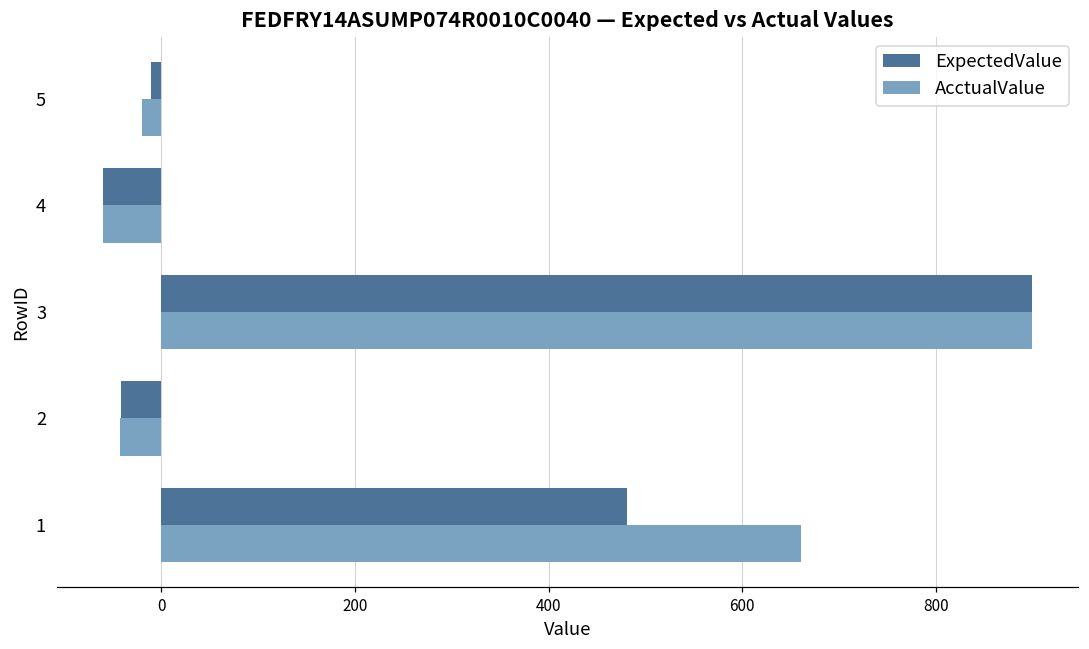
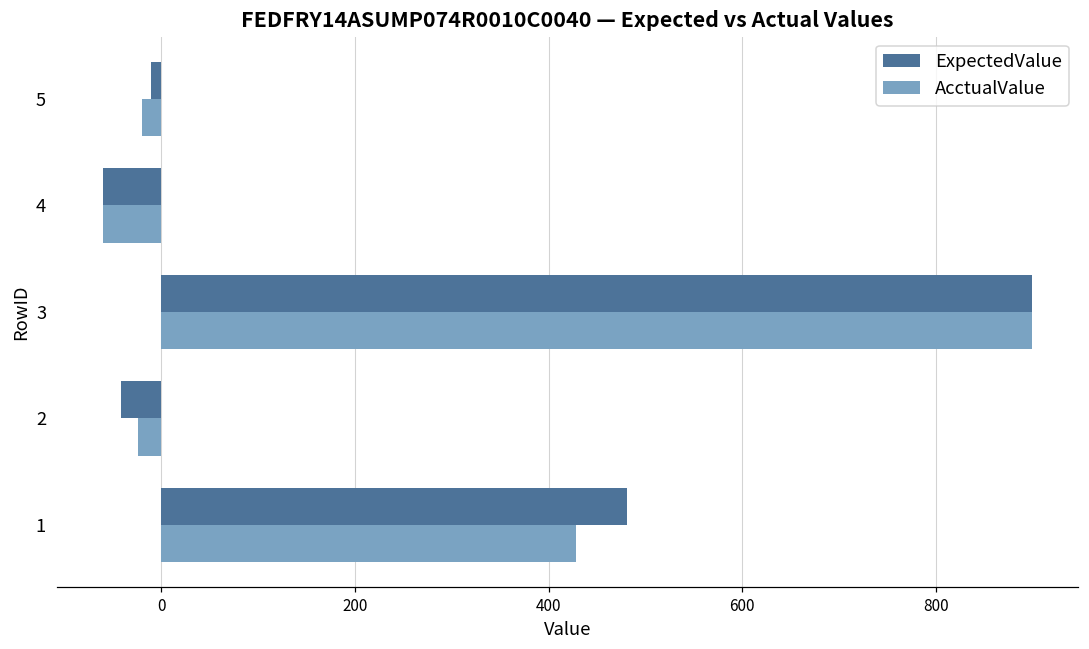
AcctualValue, 2: -40 -> -20
AcctualValue, 1: 660 -> 430
